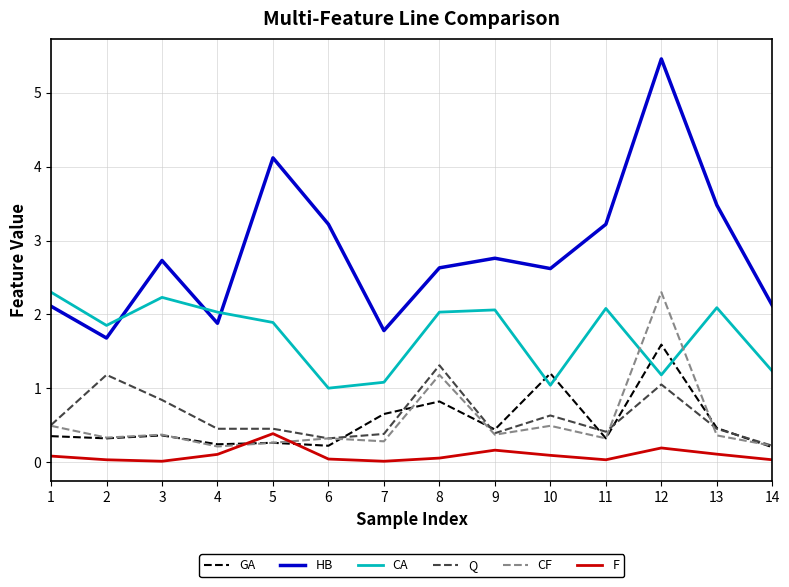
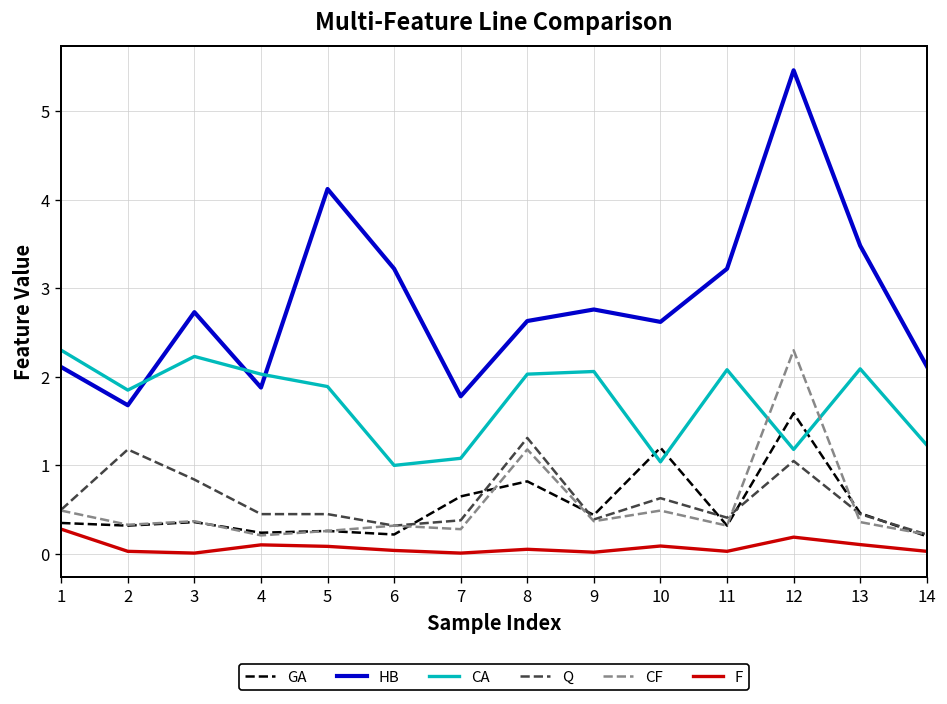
F, 1: 0.1 -> 0.3
F, 5: 0.4 -> 0.1
F, 9: 0.2 -> 0.0
